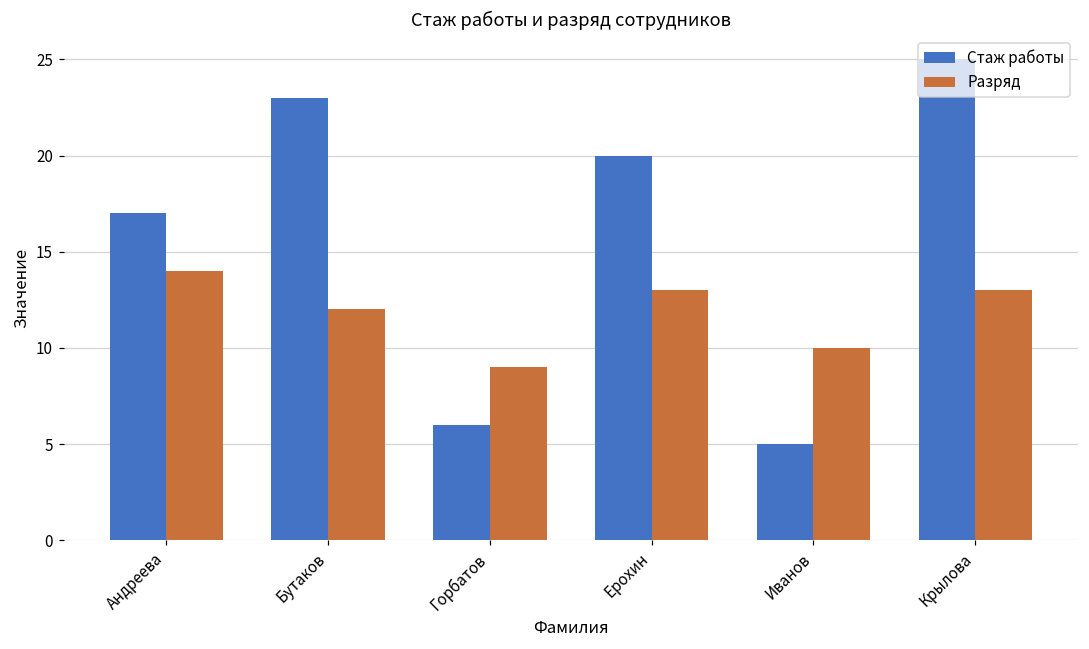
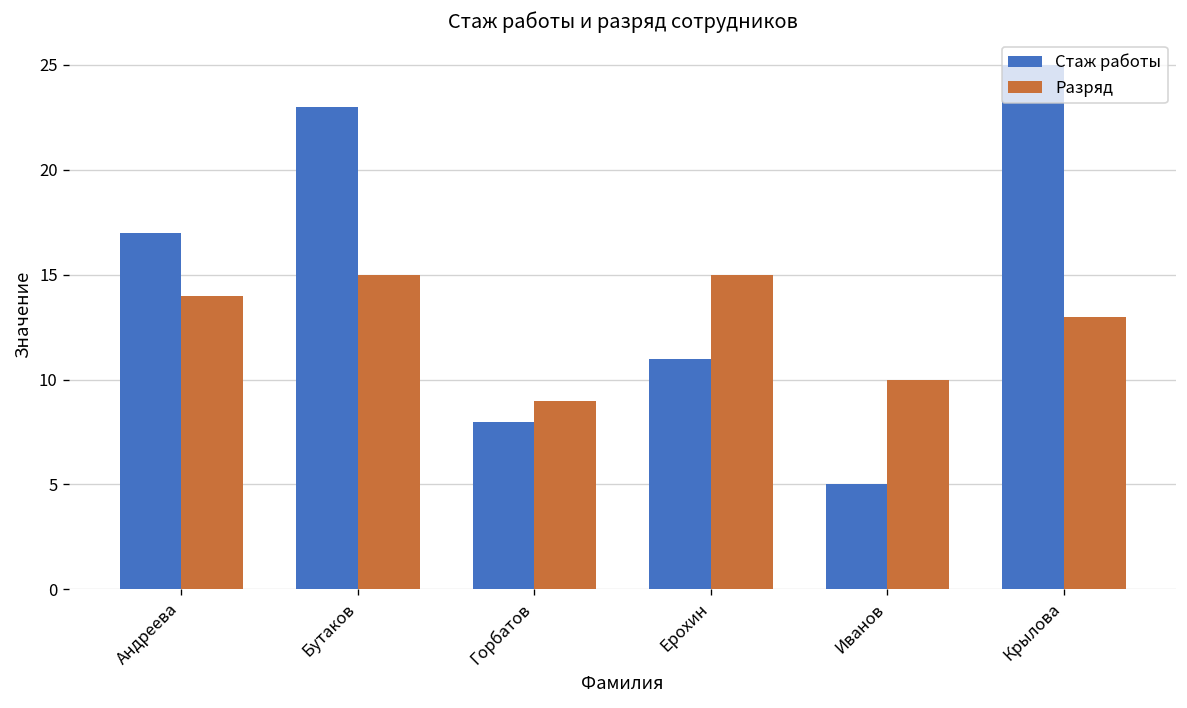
Разряд, Бутаков: 12 -> 15
Стаж работы, Горбатов: 6 -> 8
Стаж работы, Ерохин: 20 -> 11
Разряд, Ерохин: 13 -> 15
